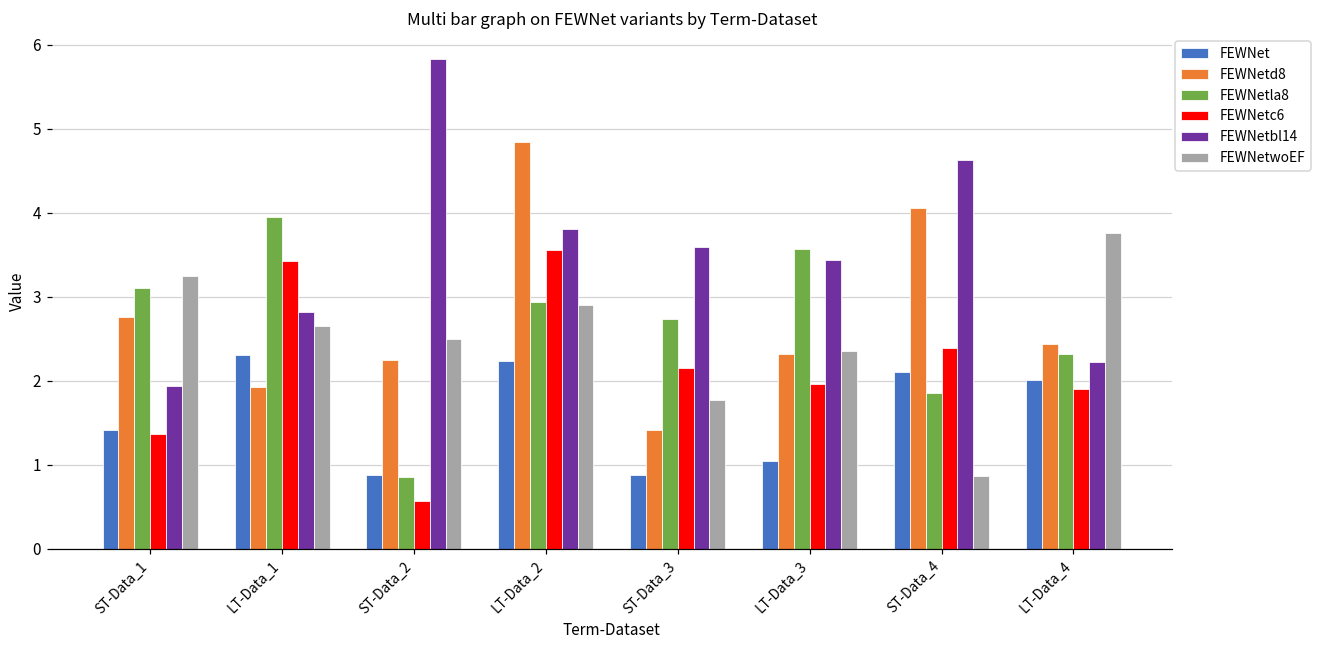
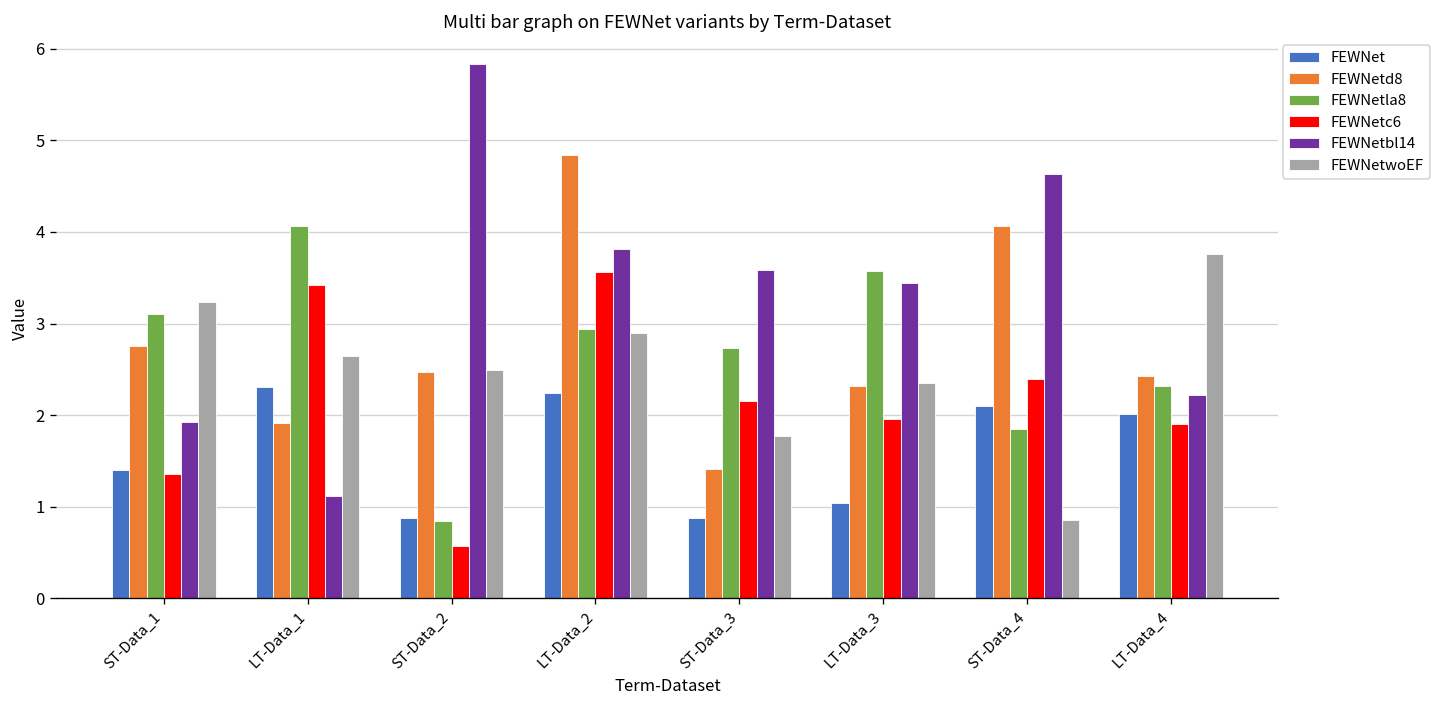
FEWNetla8, LT-Data_1: 4.0 -> 4.1
FEWNetbl14, LT-Data_1: 2.8 -> 1.1
FEWNetd8, ST-Data_2: 2.3 -> 2.5
